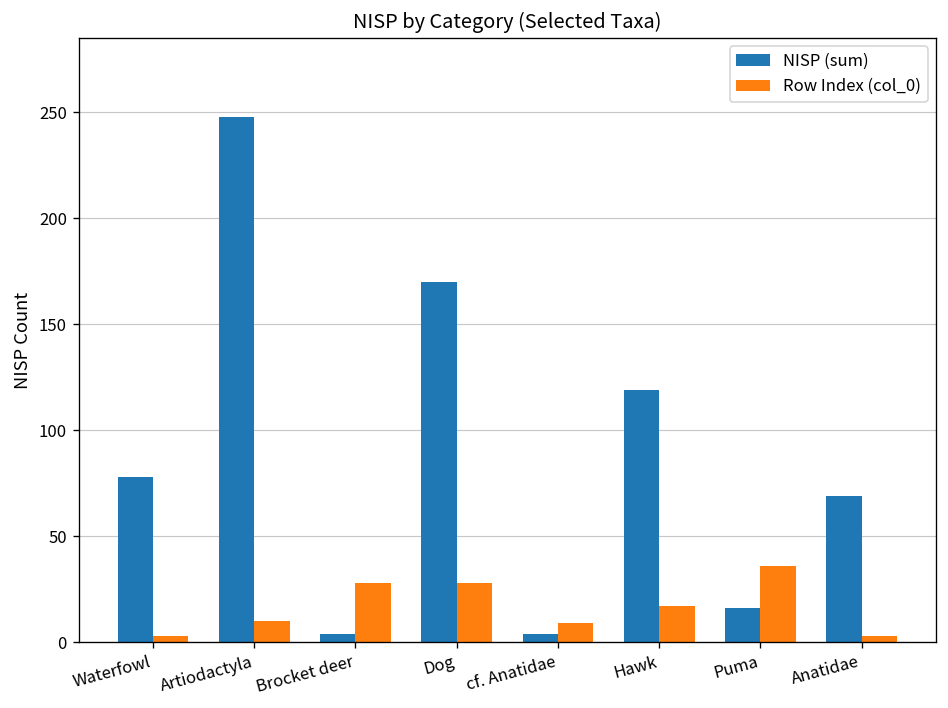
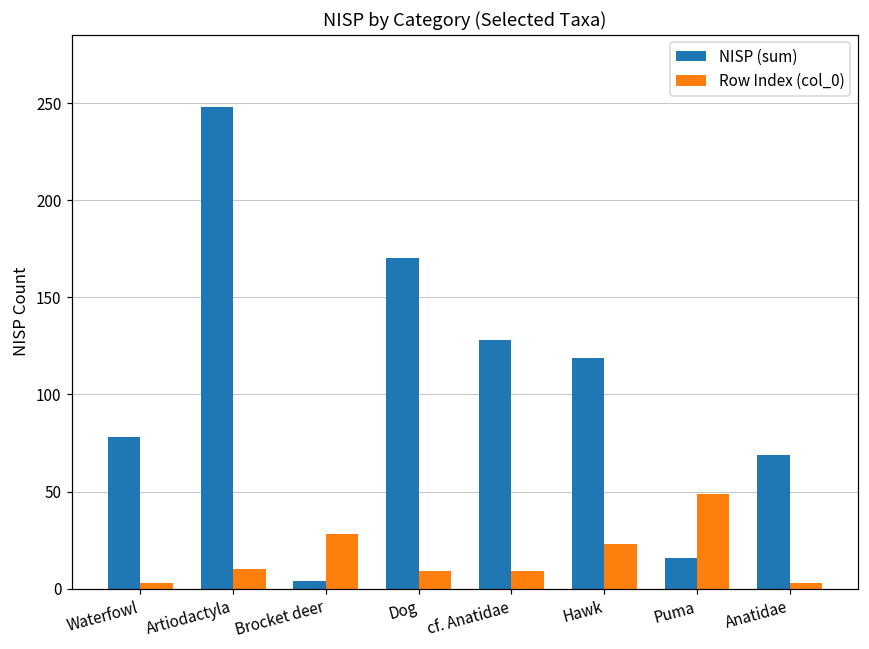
Row Index (col_0), Dog: 28 -> 9
NISP (sum), cf. Anatidae: 4 -> 128
Row Index (col_0), Hawk: 17 -> 23
Row Index (col_0), Puma: 36 -> 49
